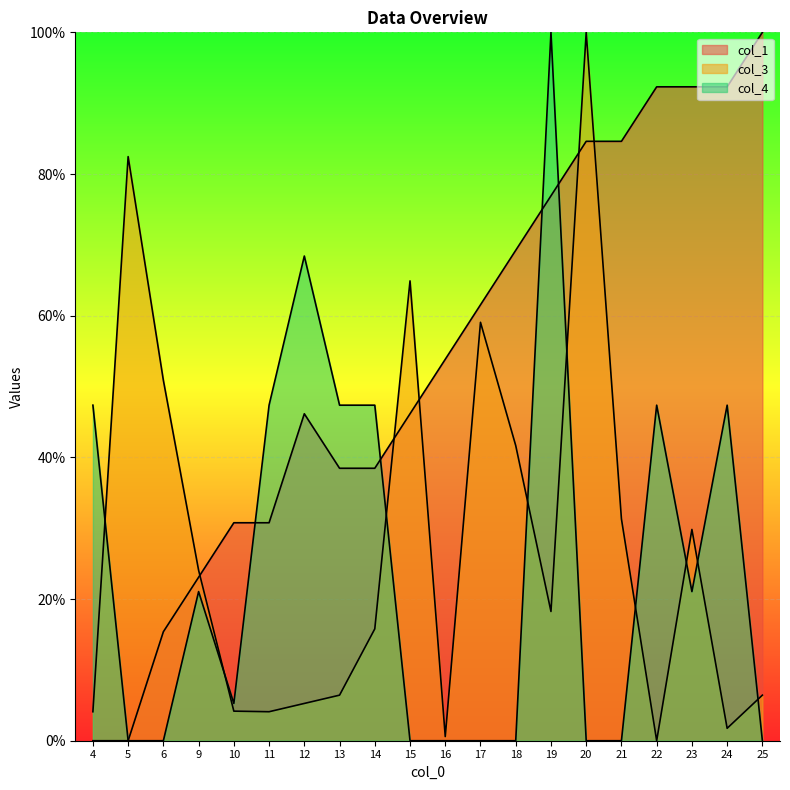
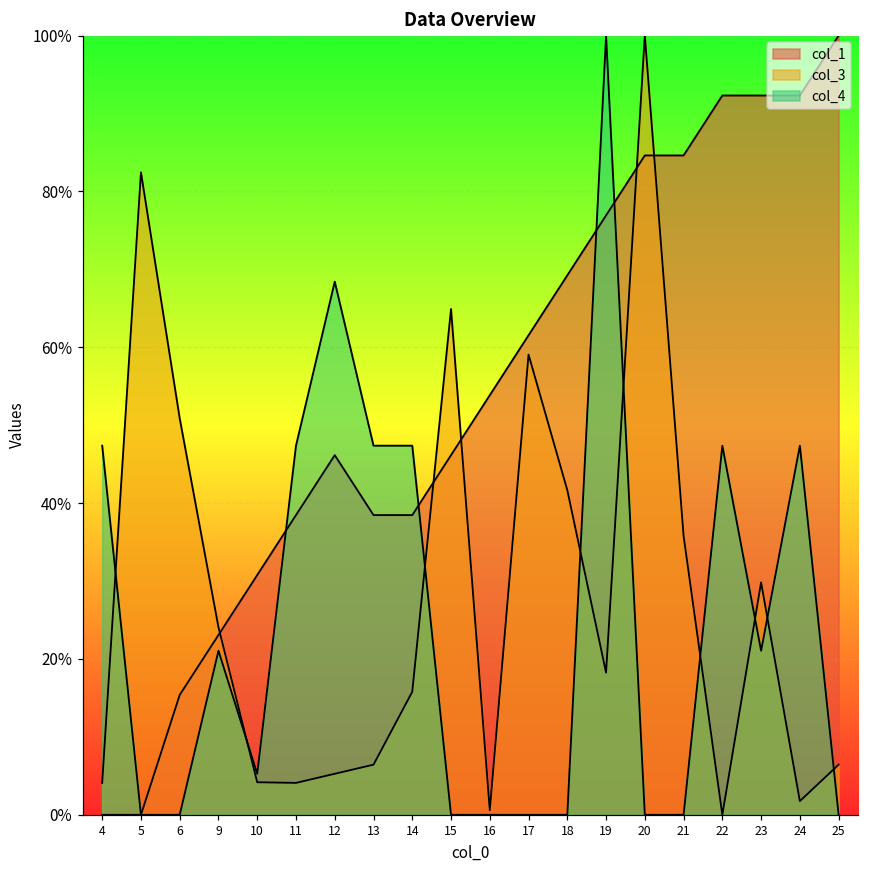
col_1, 11: 31% -> 38%
col_3, 21: 31% -> 36%
